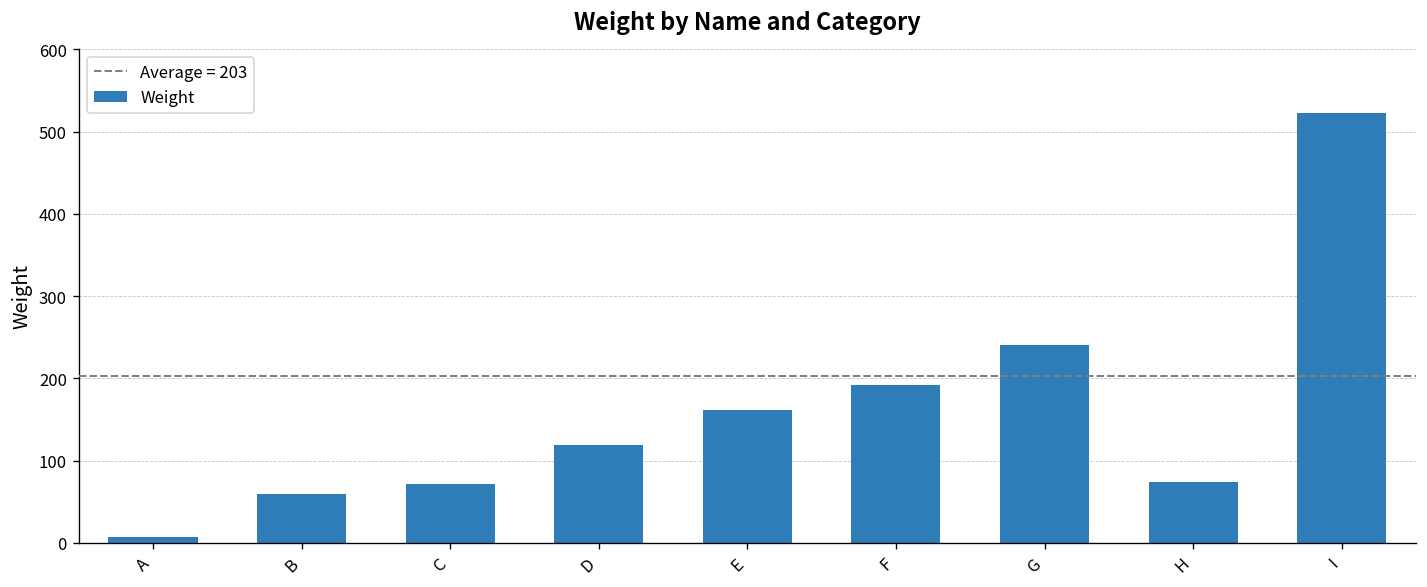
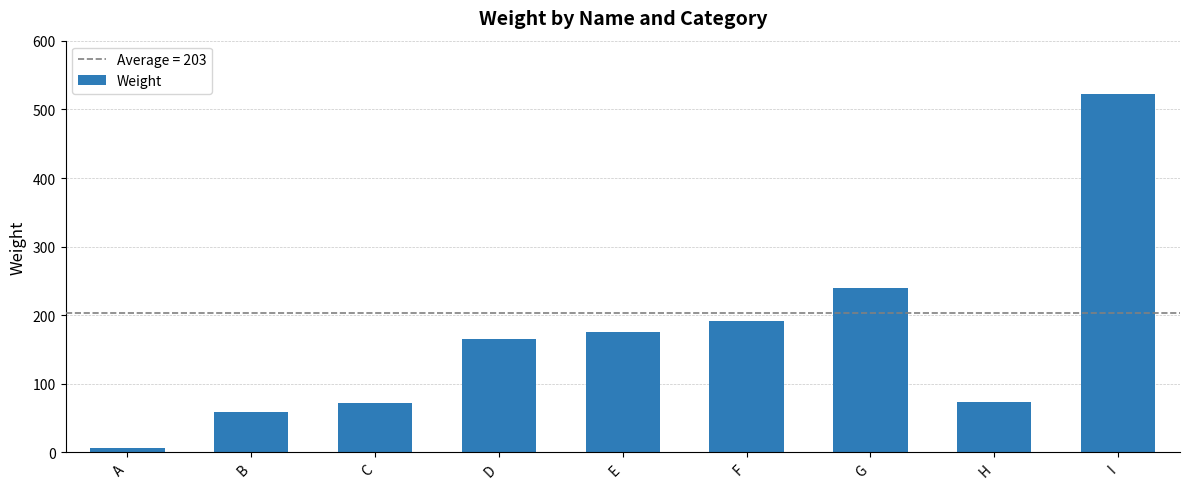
D: 120 -> 170
E: 160 -> 180
